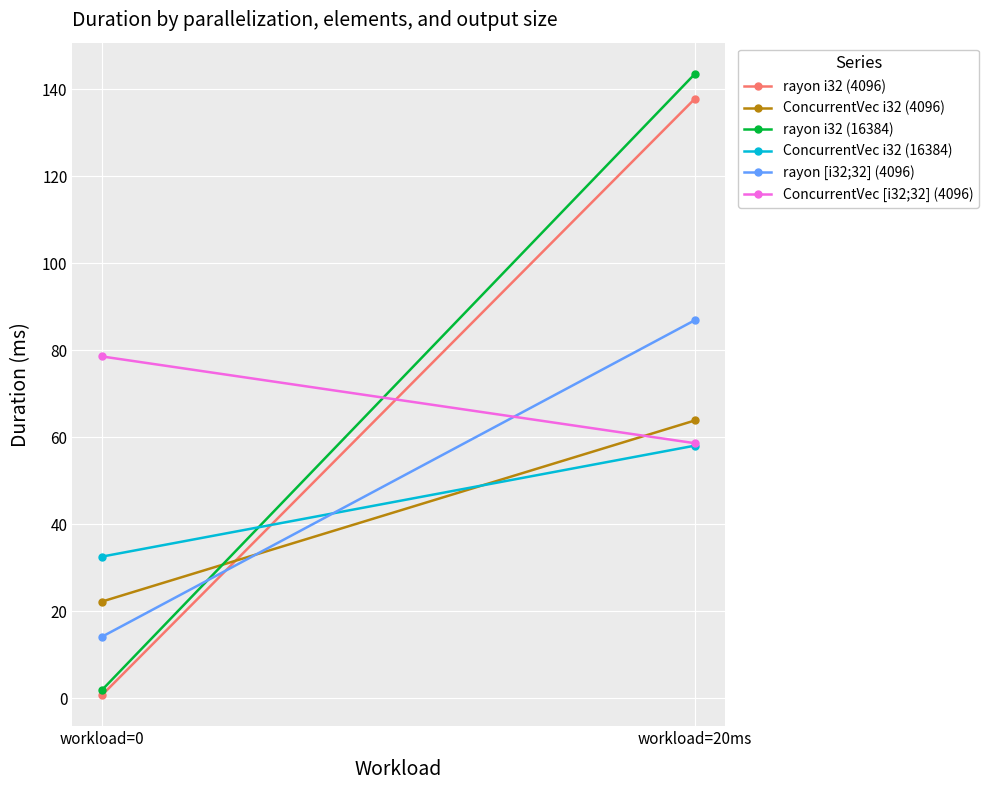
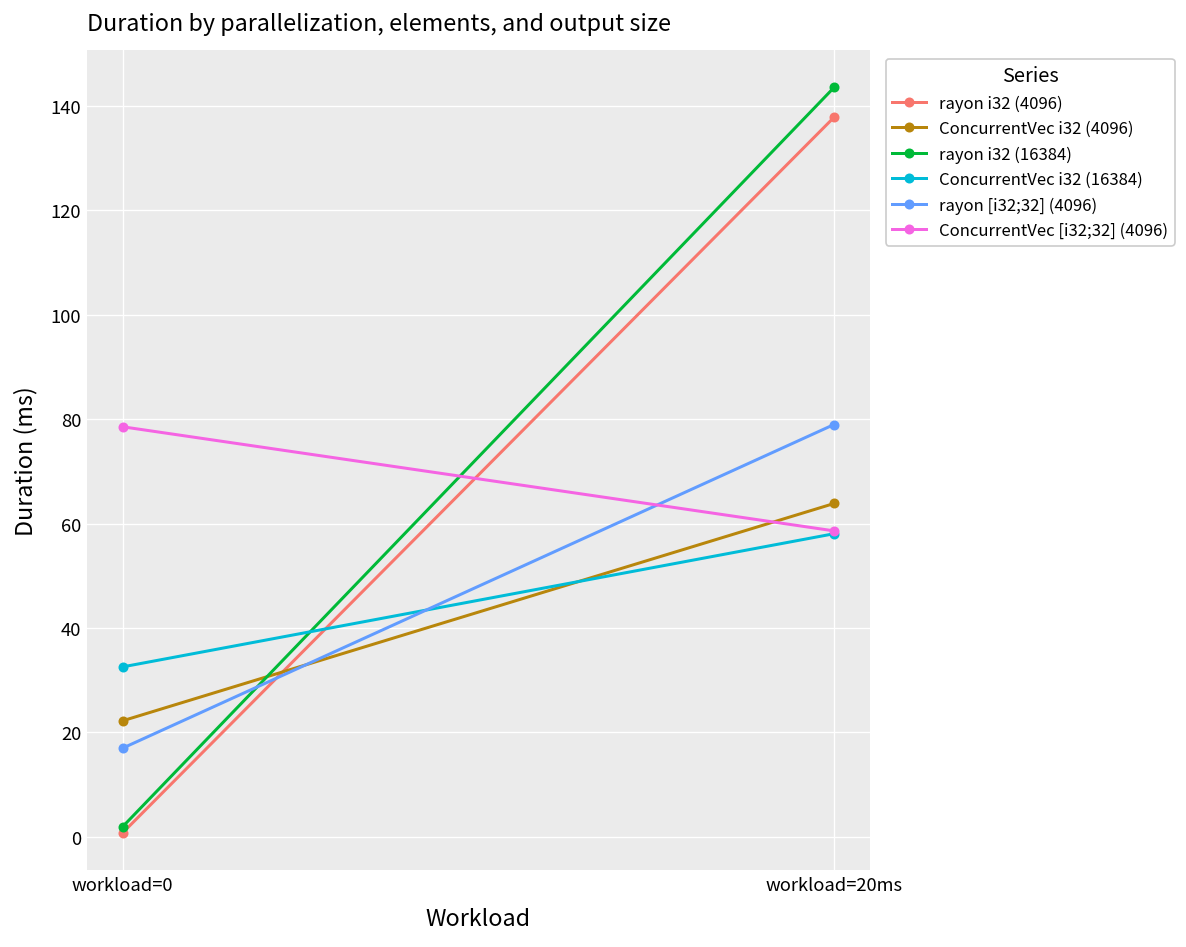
rayon [i32;32] (4096), workload=0: 14 -> 17
rayon [i32;32] (4096), workload=20ms: 87 -> 79
